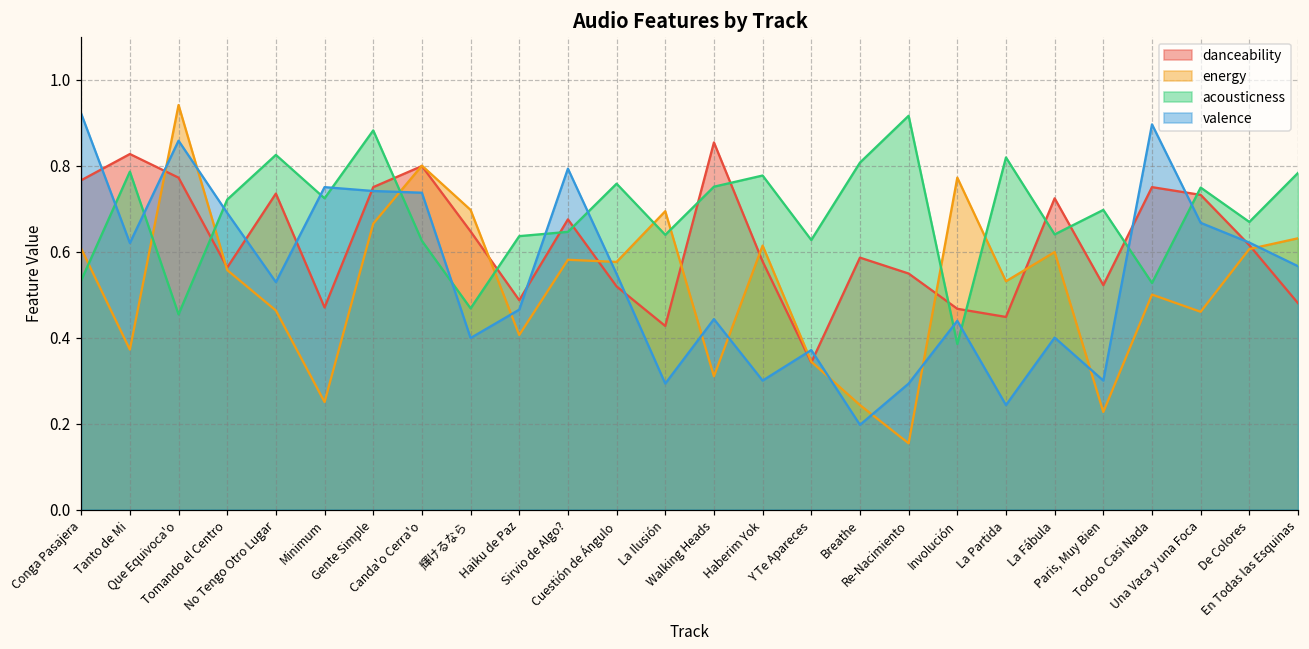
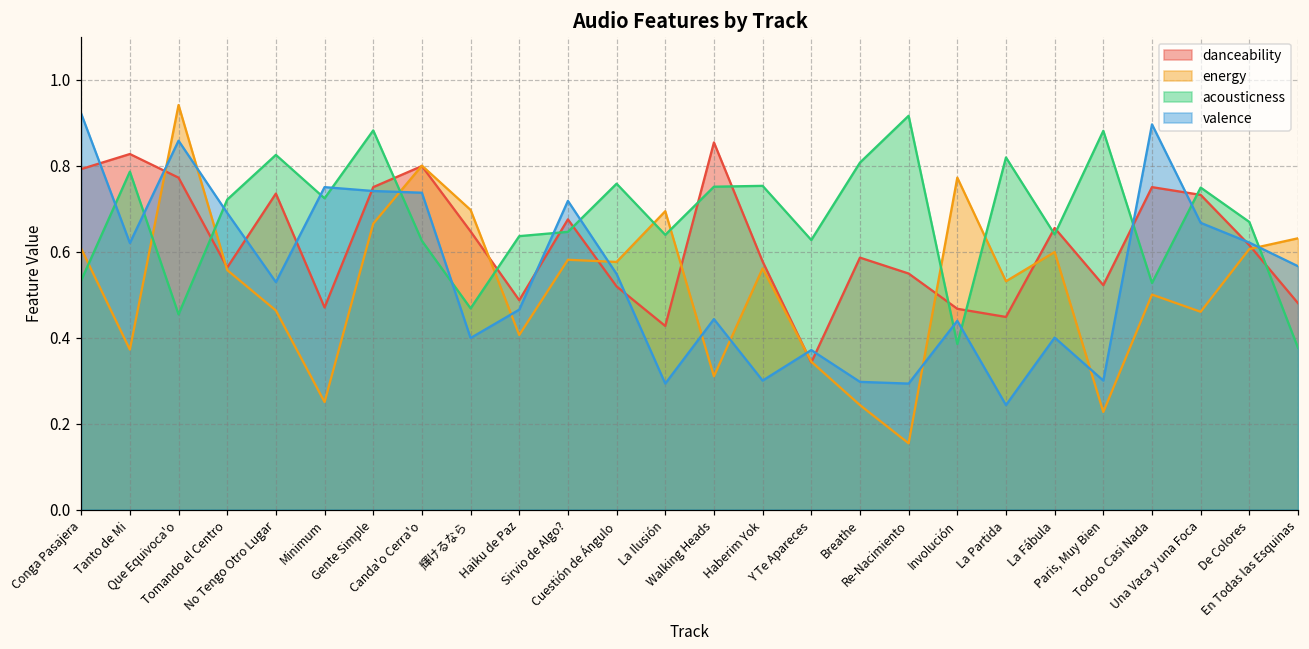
danceability, Conga Pasajera: 0.77 -> 0.79
valence, Sirvio de Algo?: 0.79 -> 0.72
energy, Haberim Yok: 0.61 -> 0.56
acousticness, Haberim Yok: 0.78 -> 0.75
valence, Breathe: 0.20 -> 0.30
danceability, La Fábula: 0.72 -> 0.66
acousticness, Paris, Muy Bien: 0.70 -> 0.88
acousticness, En Todas las Esquinas: 0.78 -> 0.38
